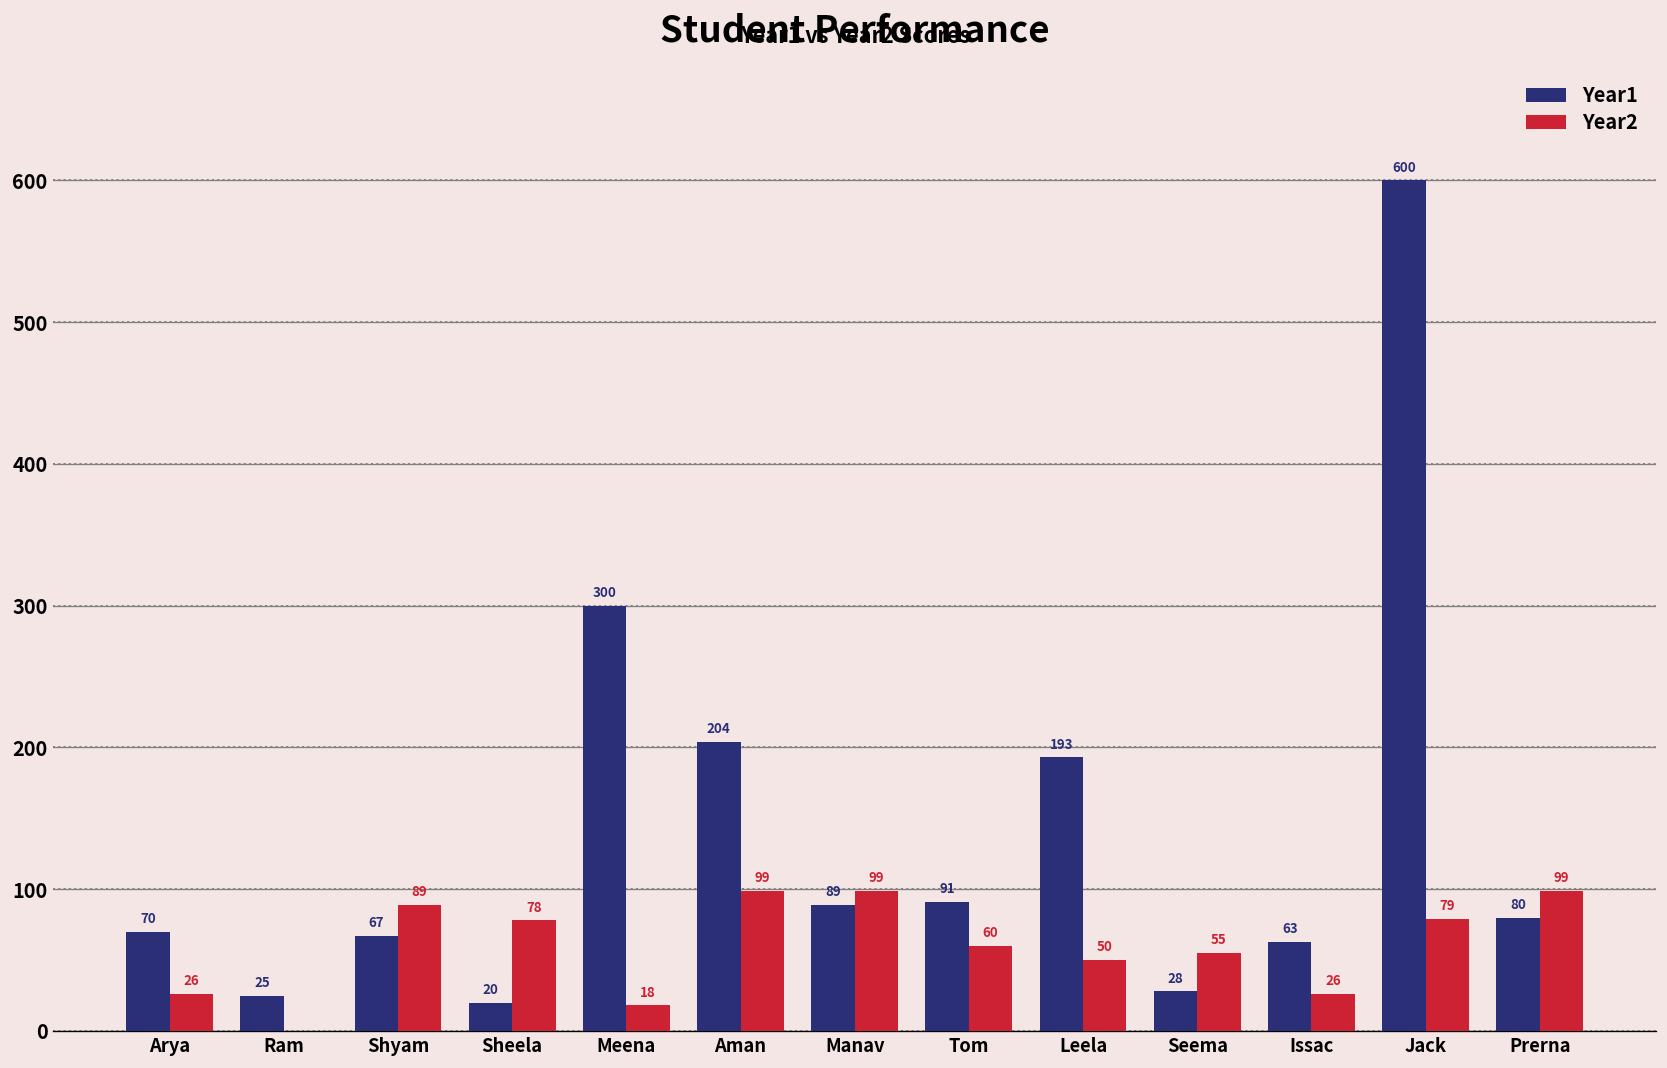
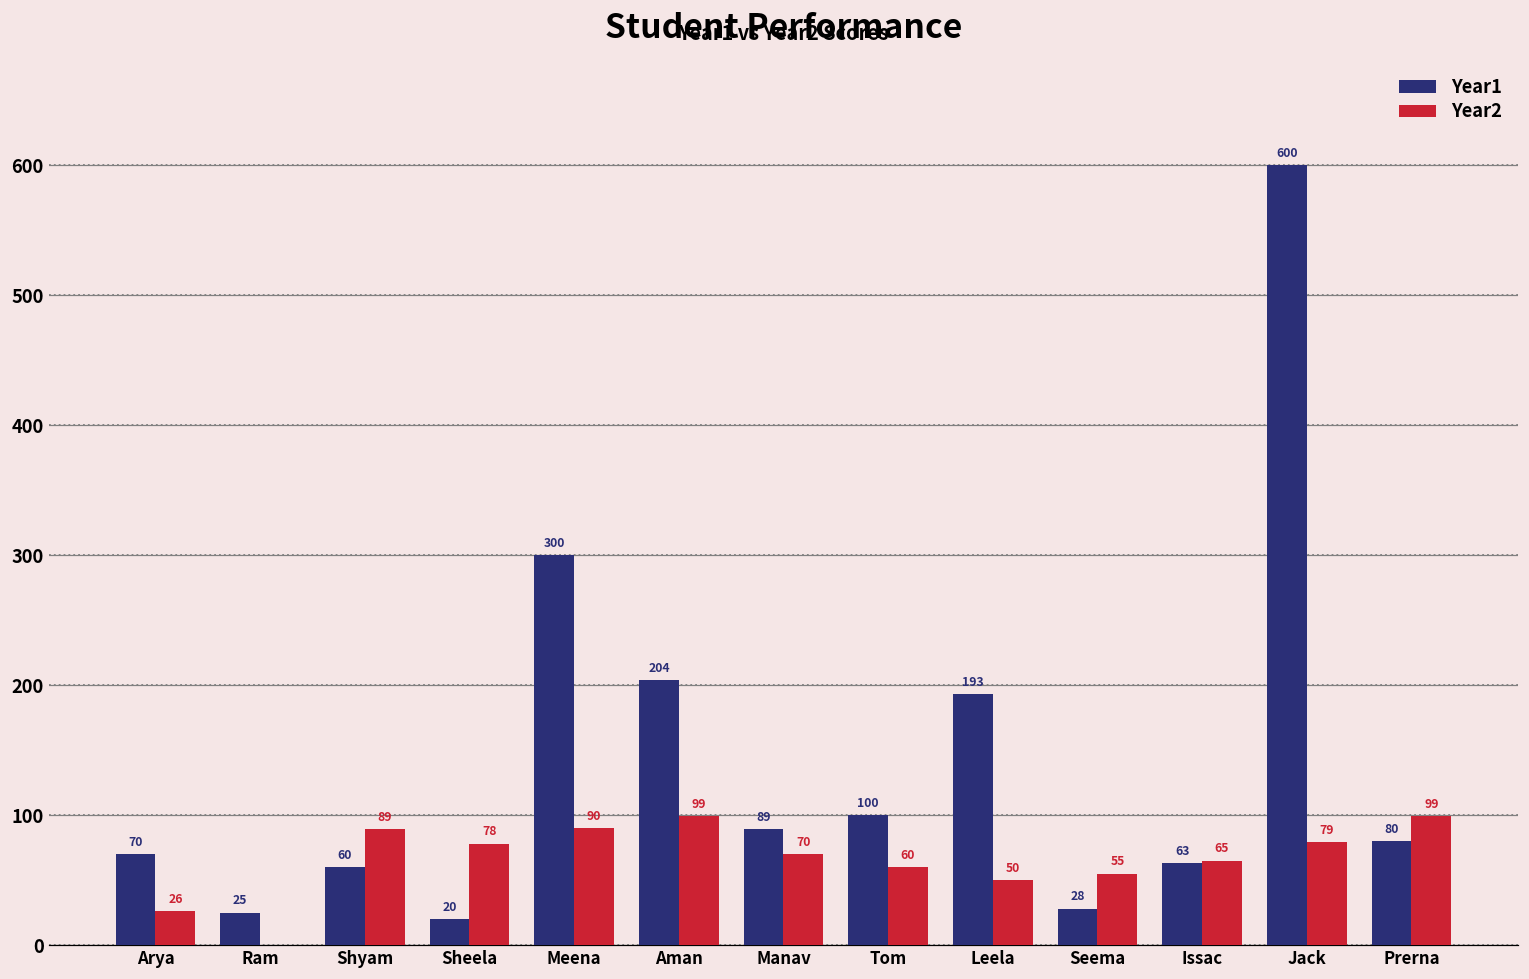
Year1, Shyam: 67 -> 60
Year2, Meena: 18 -> 90
Year2, Manav: 99 -> 70
Year1, Tom: 91 -> 100
Year2, Issac: 26 -> 65
